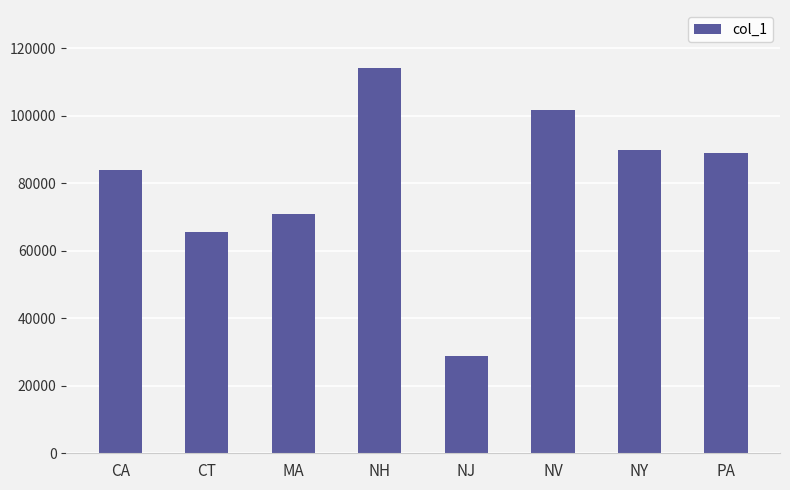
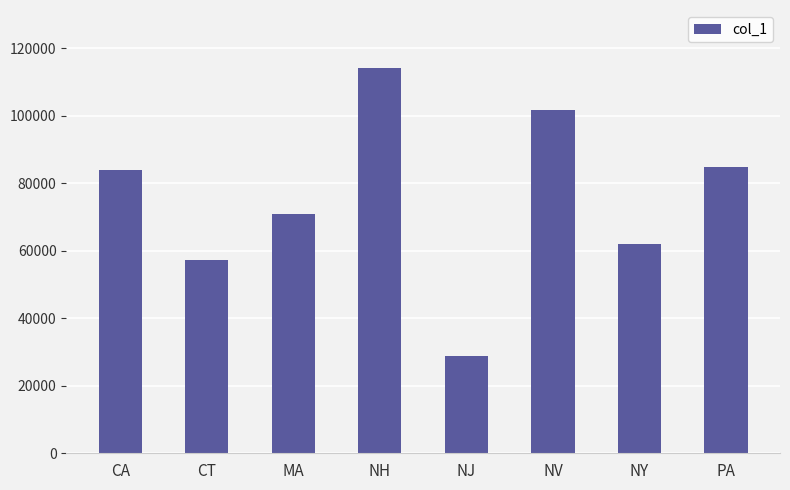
CT: 66000 -> 57000
NY: 90000 -> 62000
PA: 89000 -> 85000
